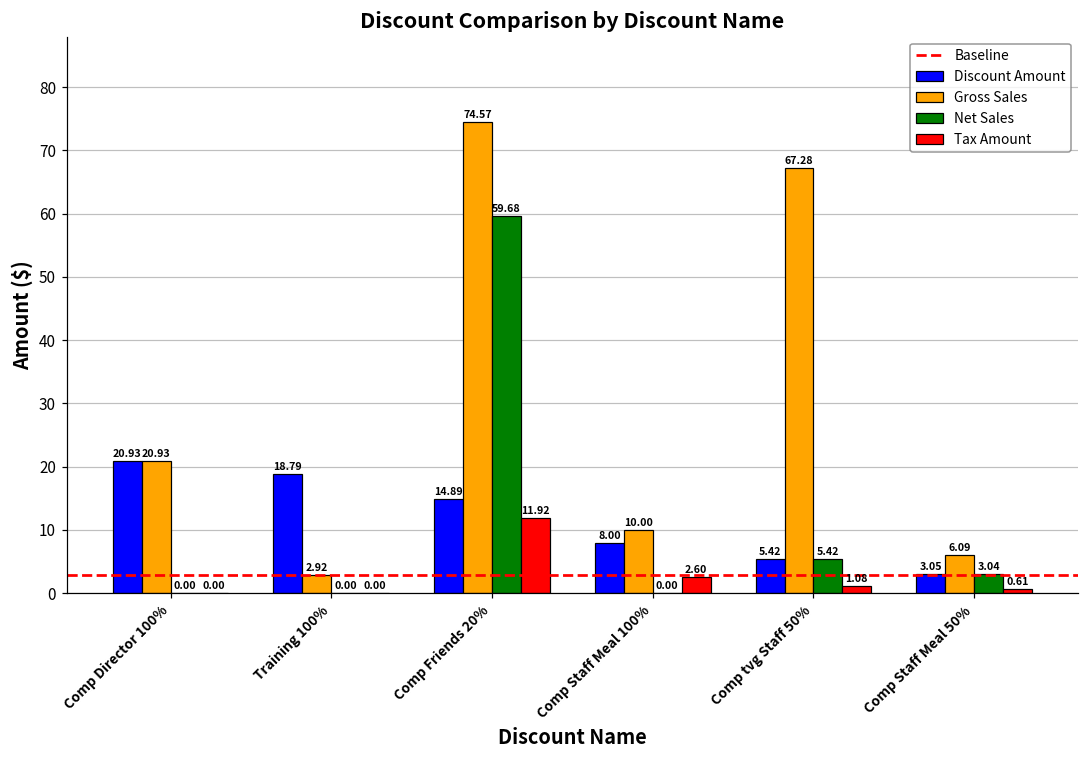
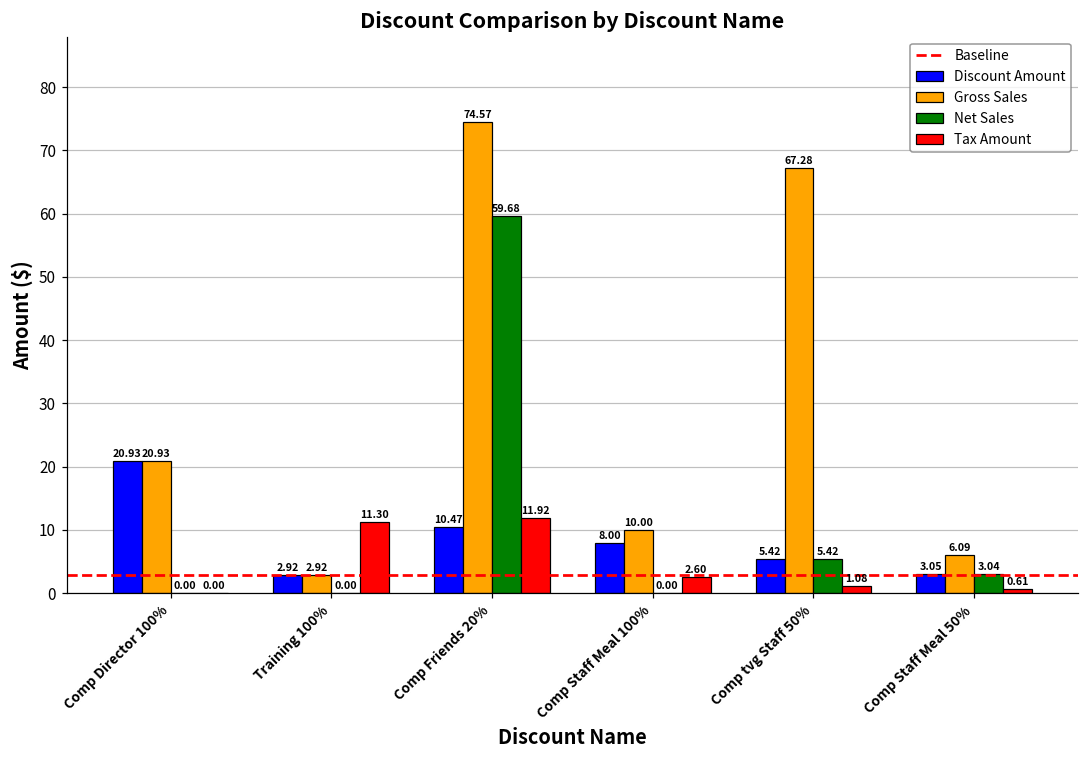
Discount Amount, Training 100%: 18.79 -> 2.92
Tax Amount, Training 100%: 0.00 -> 11.30
Discount Amount, Comp Friends 20%: 14.89 -> 10.47
